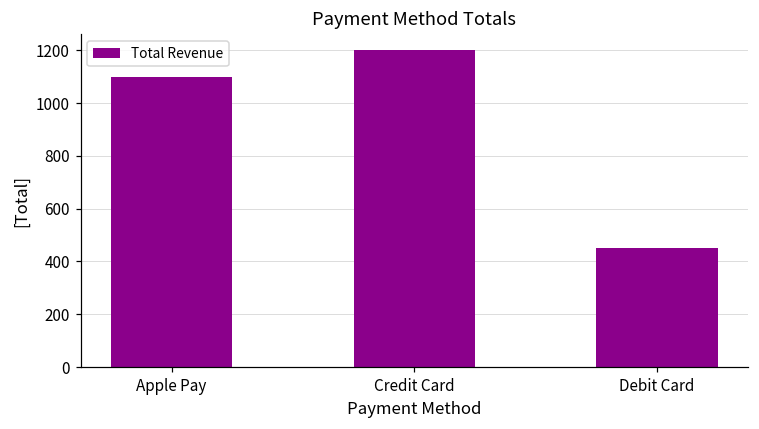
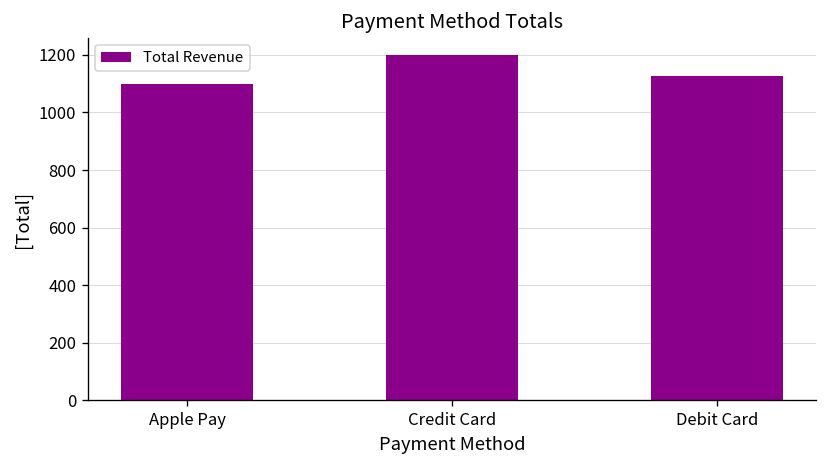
Debit Card: 450 -> 1130
